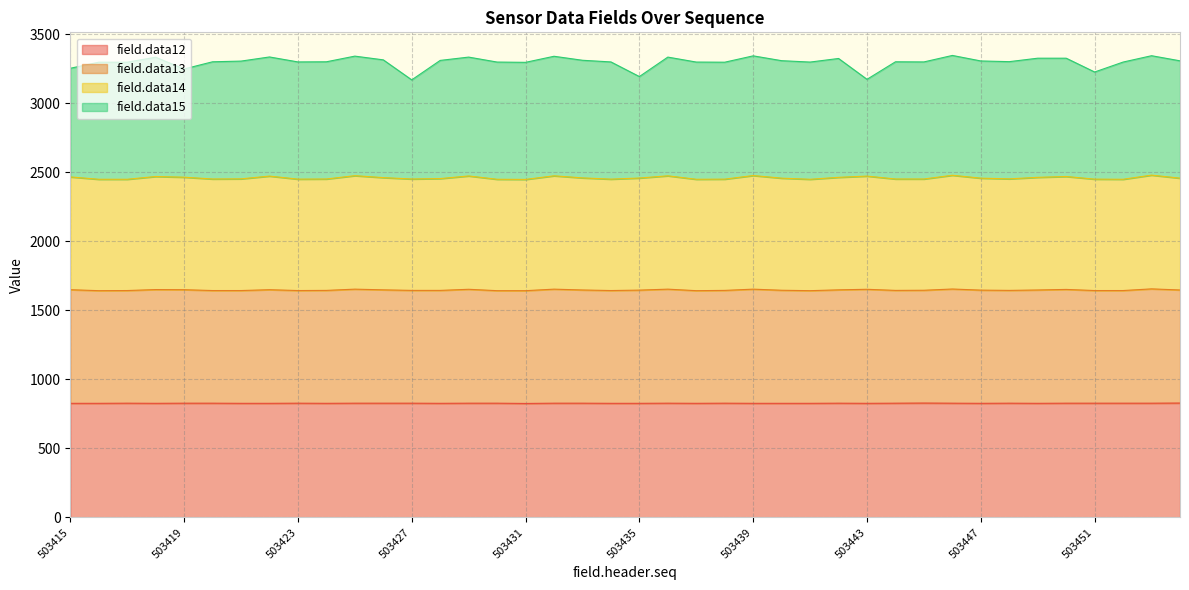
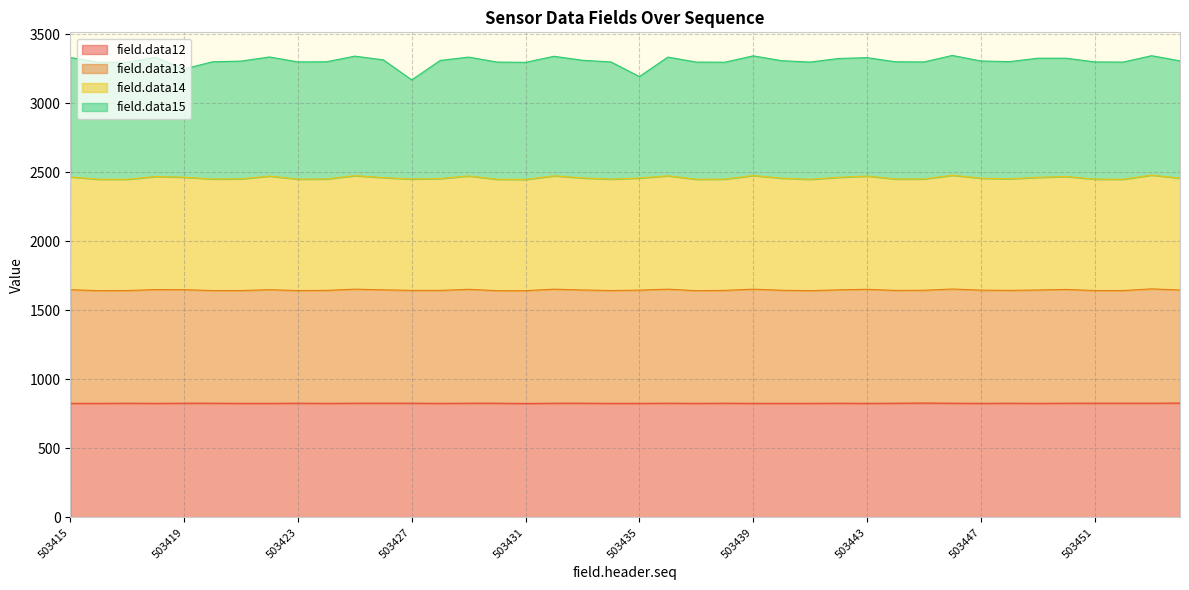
field.data15, 503415: 790 -> 870
field.data15, 503443: 700 -> 860
field.data15, 503451: 780 -> 850
